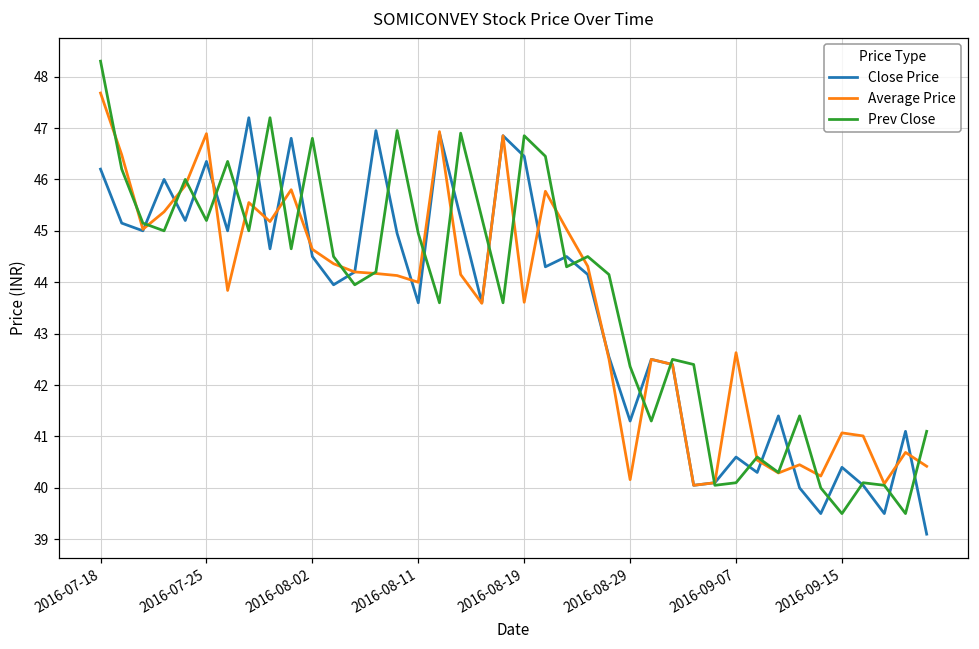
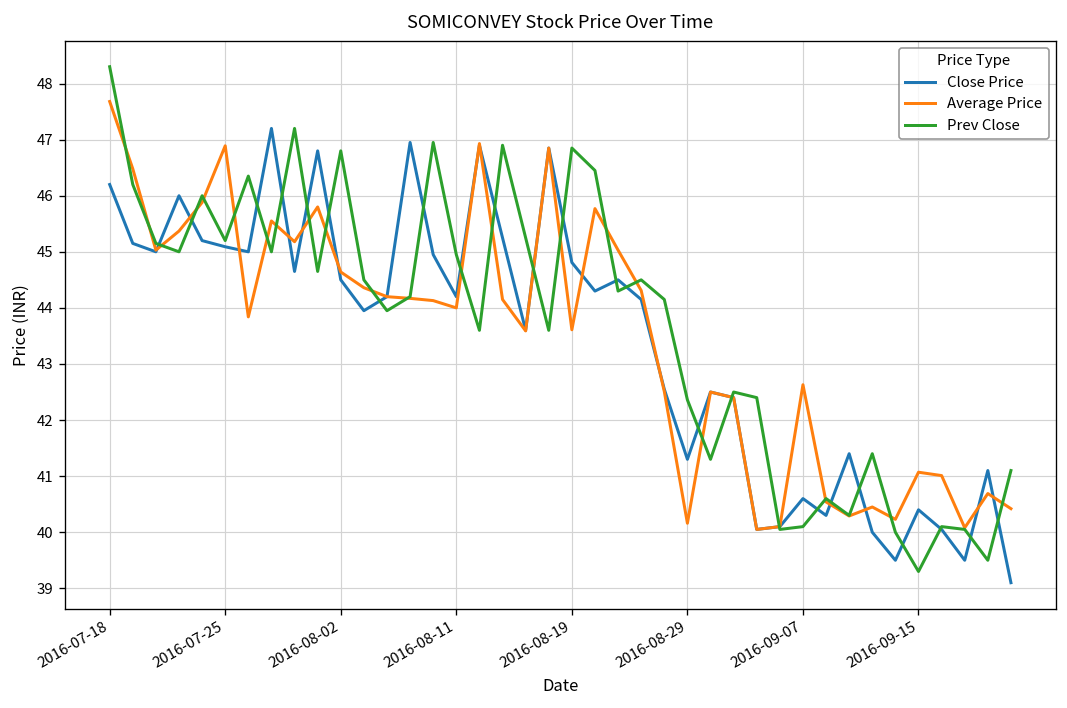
Close Price, 2016-07-25: 46.4 -> 45.1
Close Price, 2016-08-11: 43.6 -> 44.2
Close Price, 2016-08-19: 46.5 -> 44.8
Prev Close, 2016-09-15: 39.5 -> 39.3
